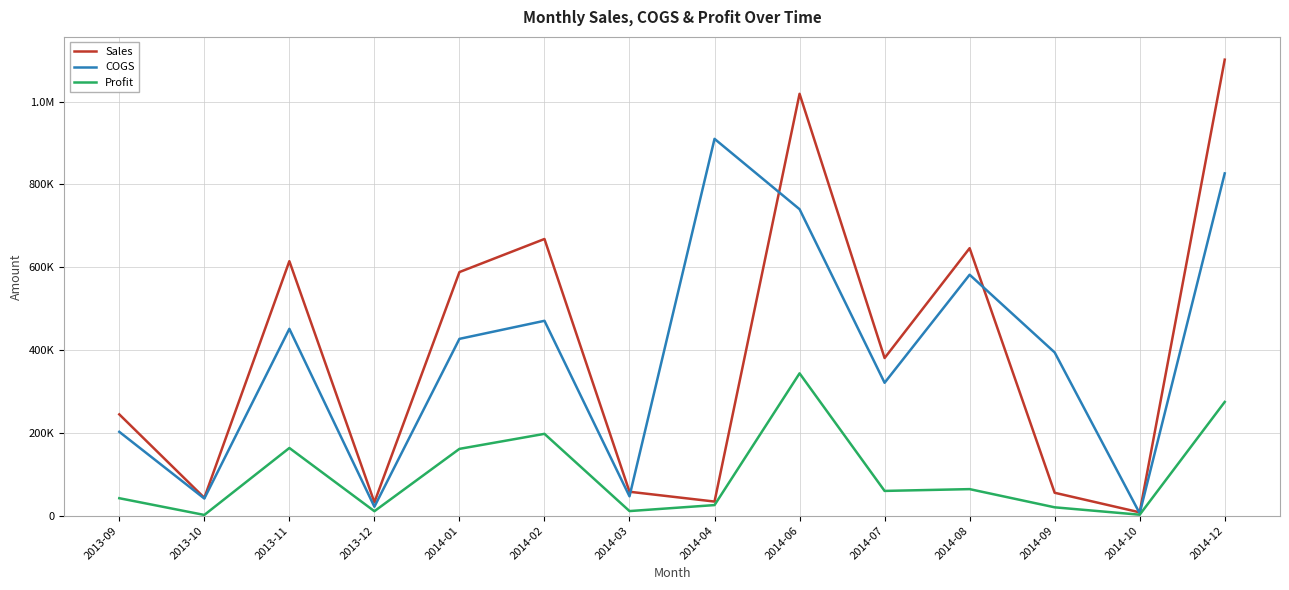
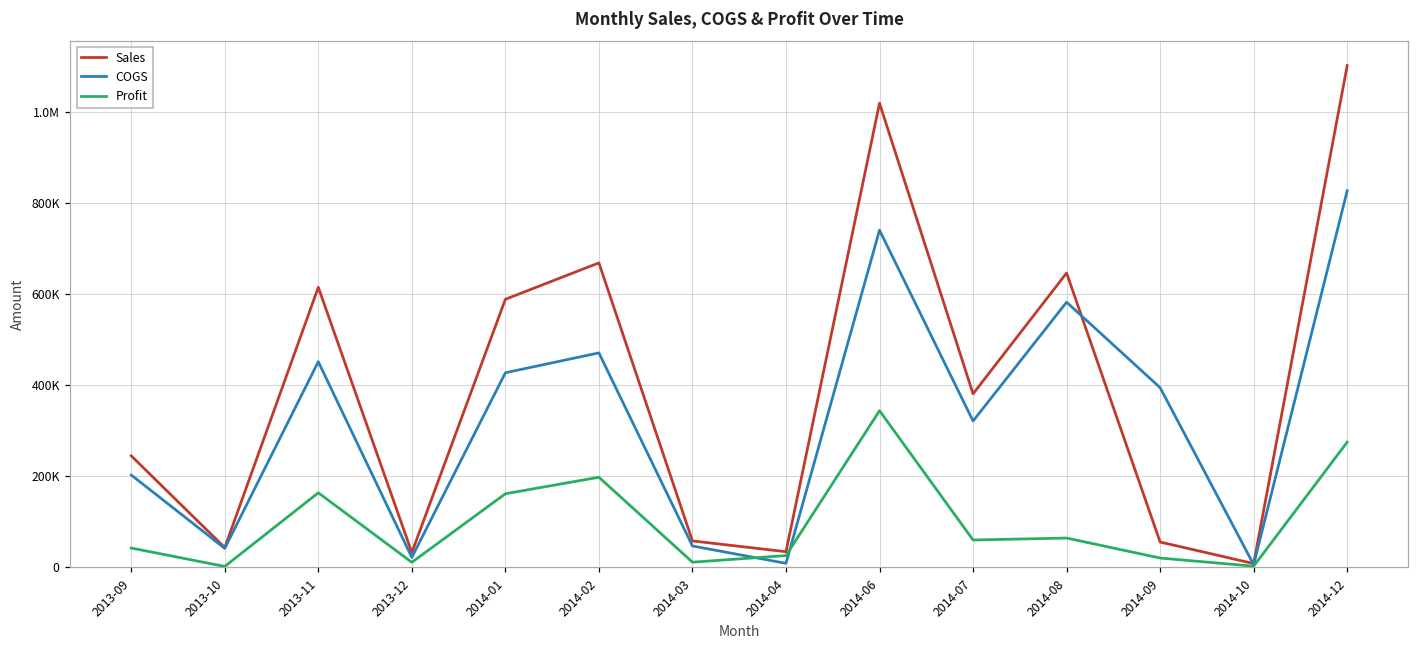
COGS, 2014-04: 910000 -> 10000
